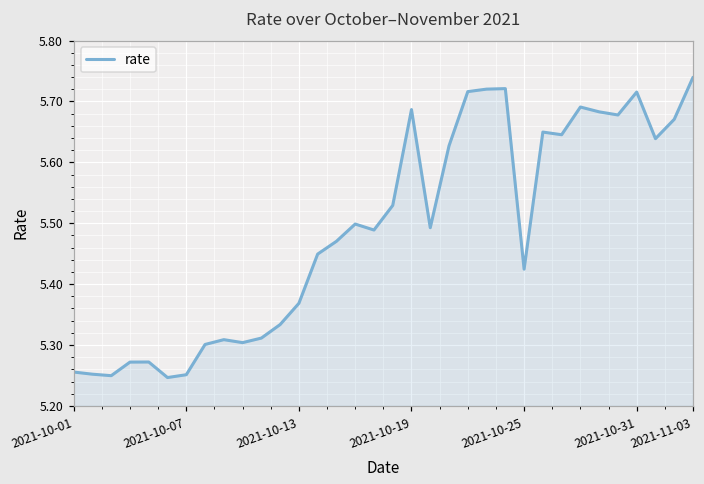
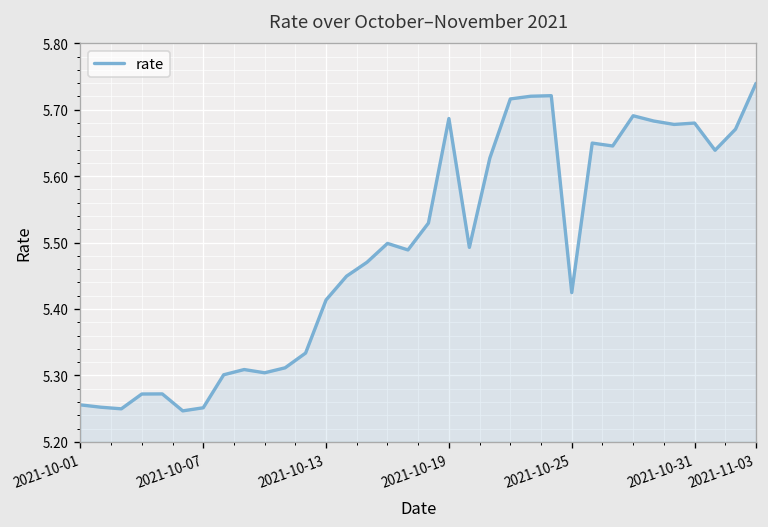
2021-10-13: 5.37 -> 5.41
2021-10-31: 5.72 -> 5.68
